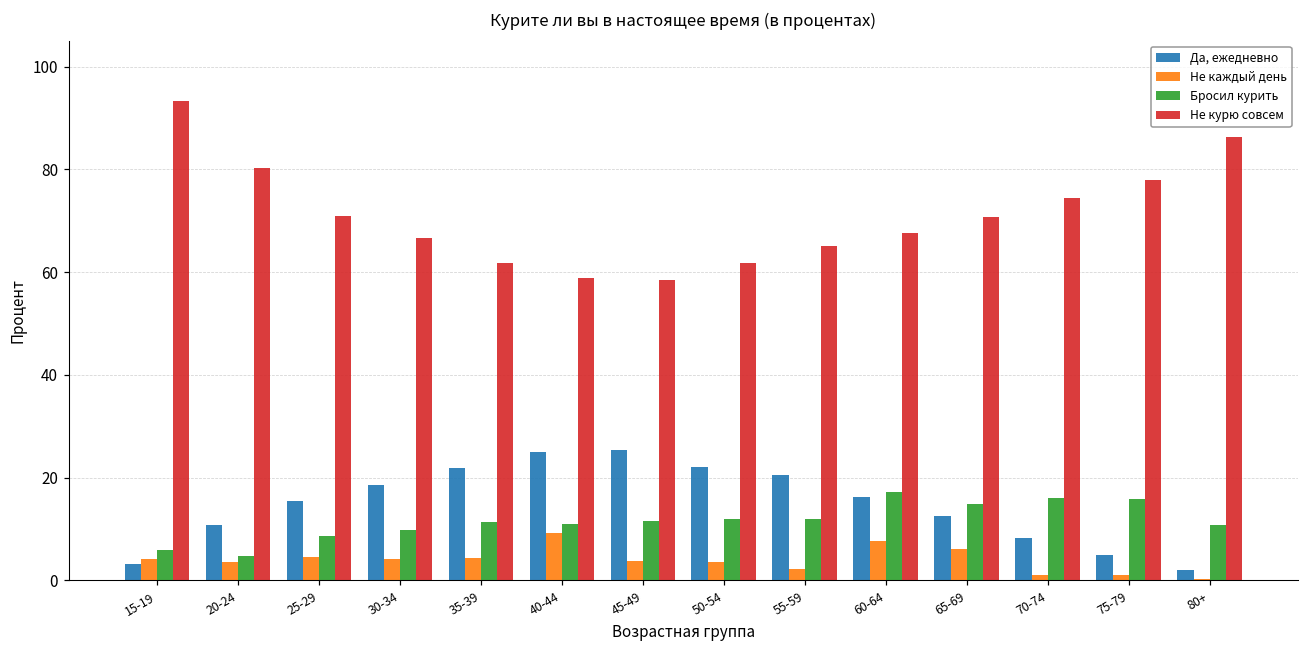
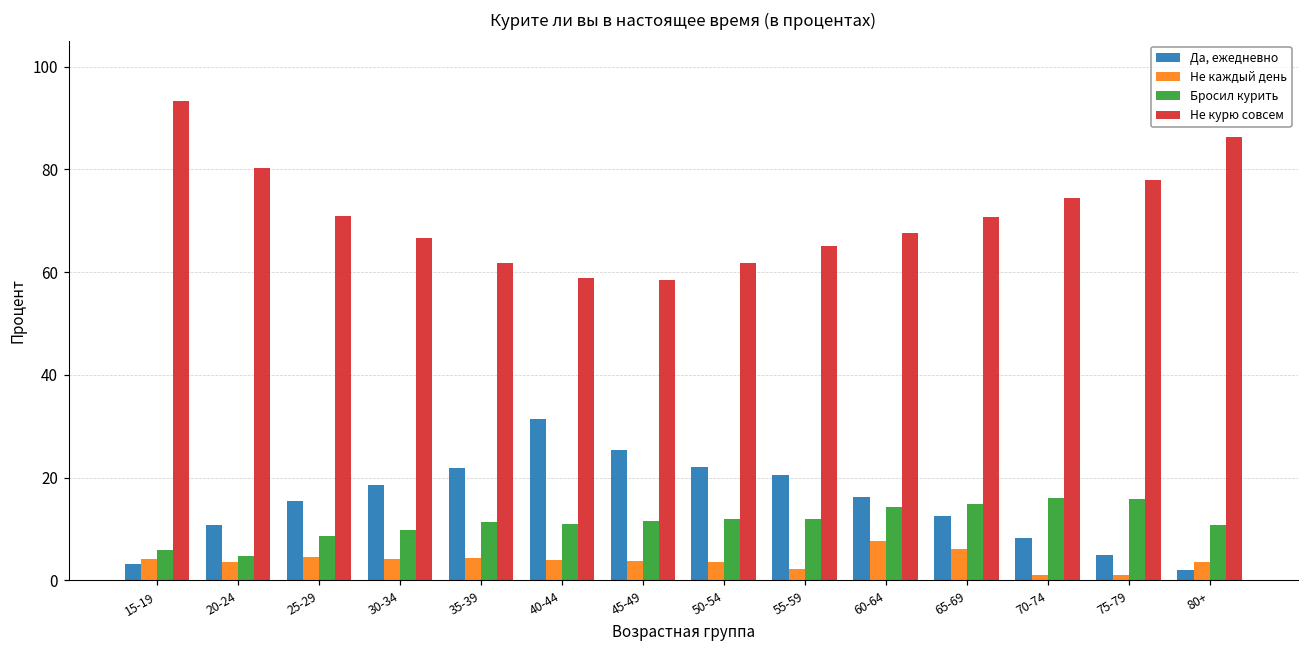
Да, ежедневно, 40-44: 25 -> 31
Не каждый день, 40-44: 9 -> 4
Бросил курить, 60-64: 17 -> 14
Не каждый день, 80+: 0 -> 4
